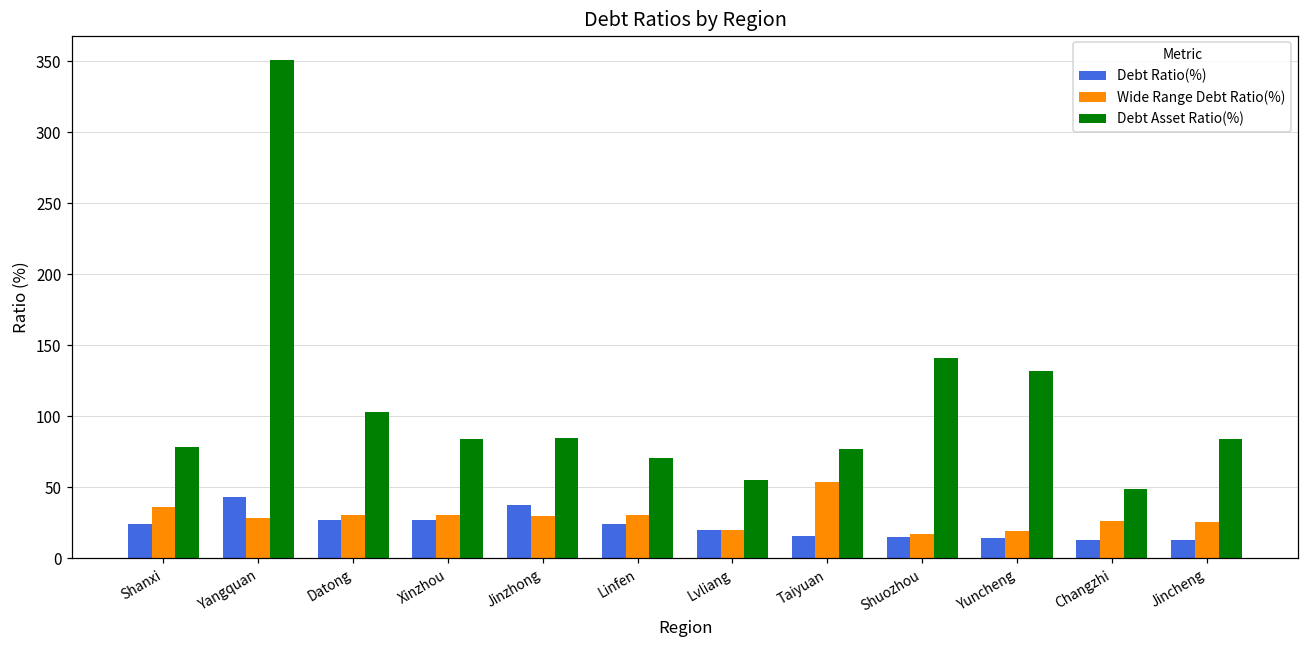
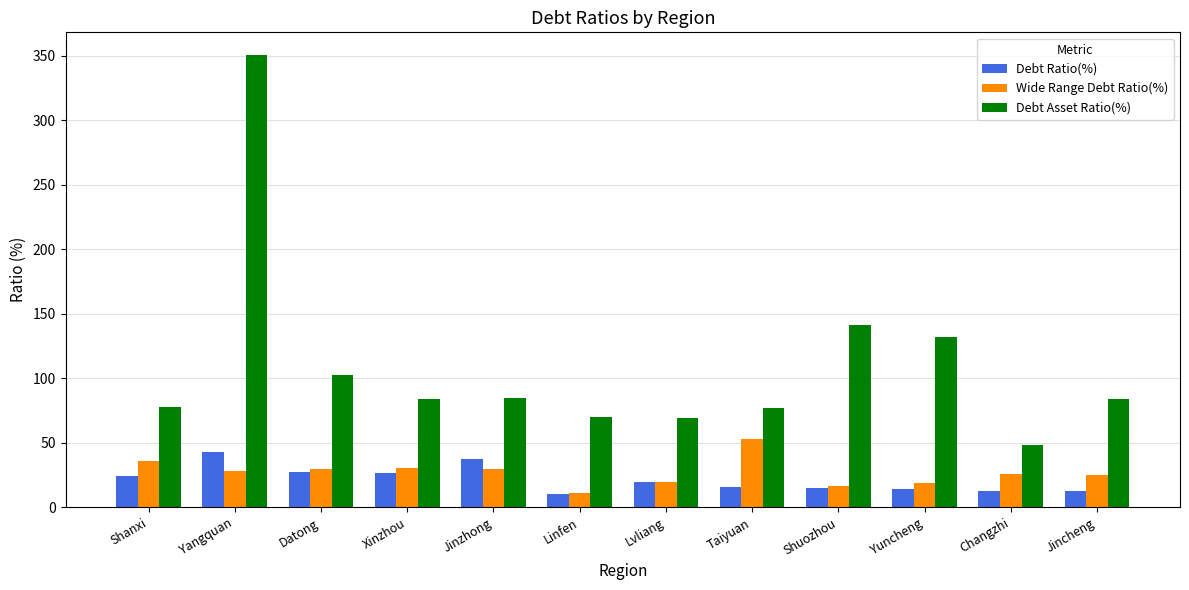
Debt Ratio(%), Linfen: 24 -> 10
Wide Range Debt Ratio(%), Linfen: 30 -> 11
Debt Asset Ratio(%), Lvliang: 55 -> 69
